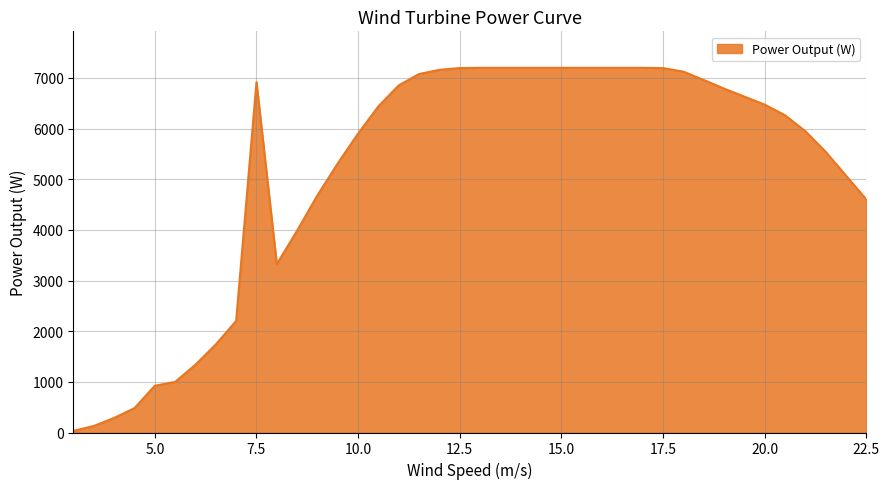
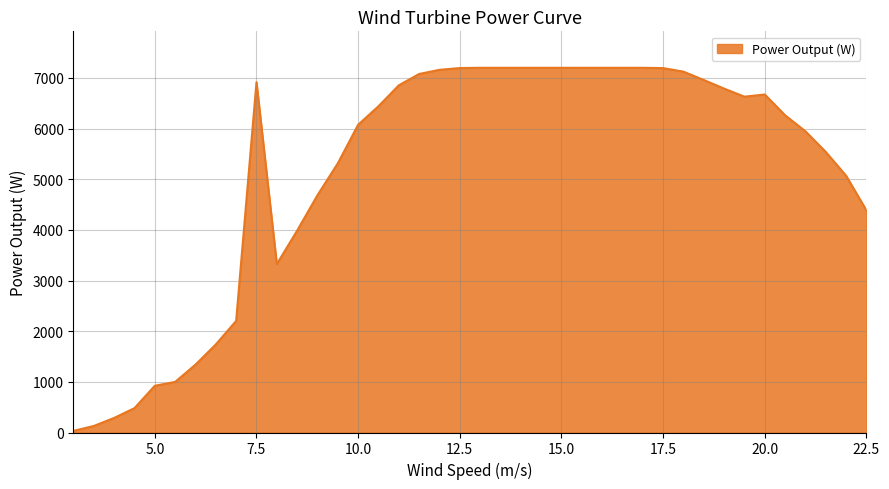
10.0: 5900 -> 6100
20.0: 6500 -> 6700
22.5: 4600 -> 4400
